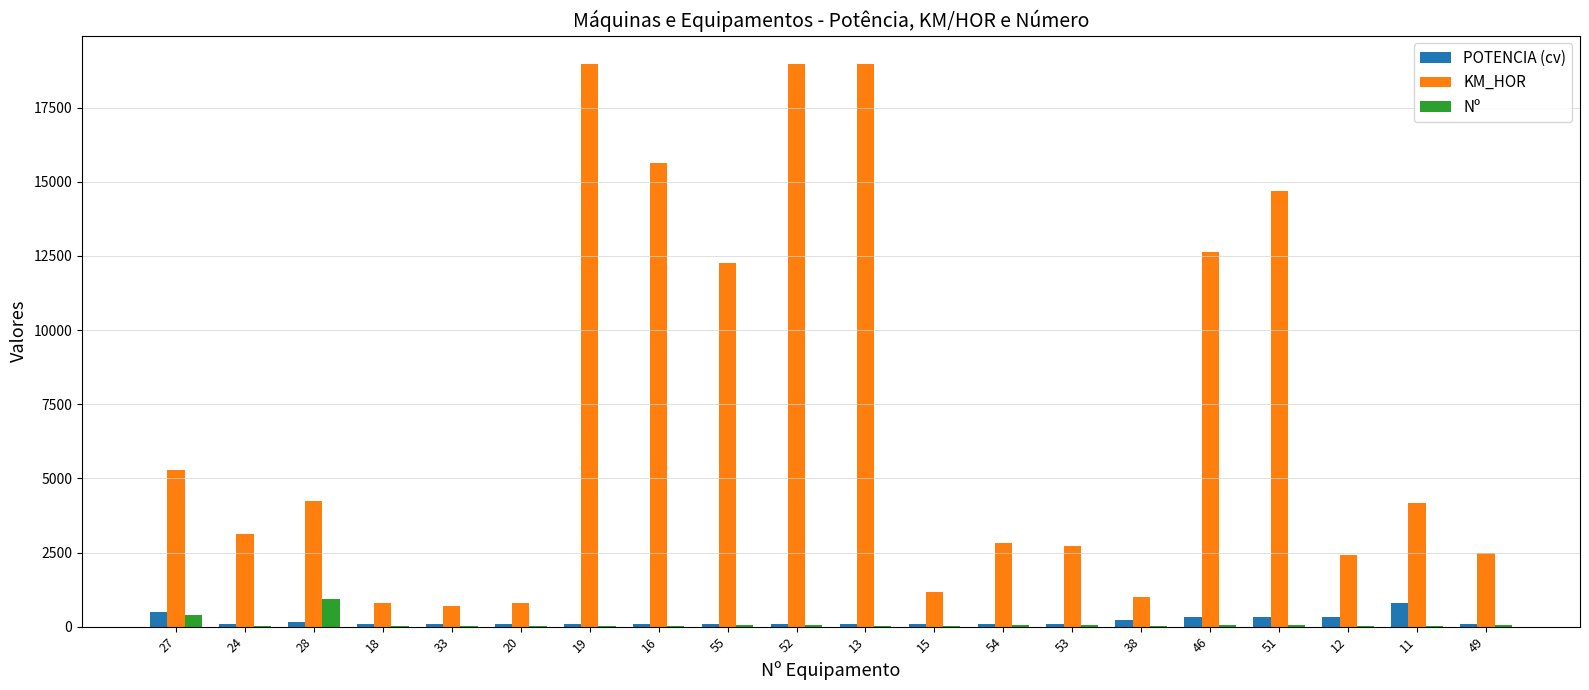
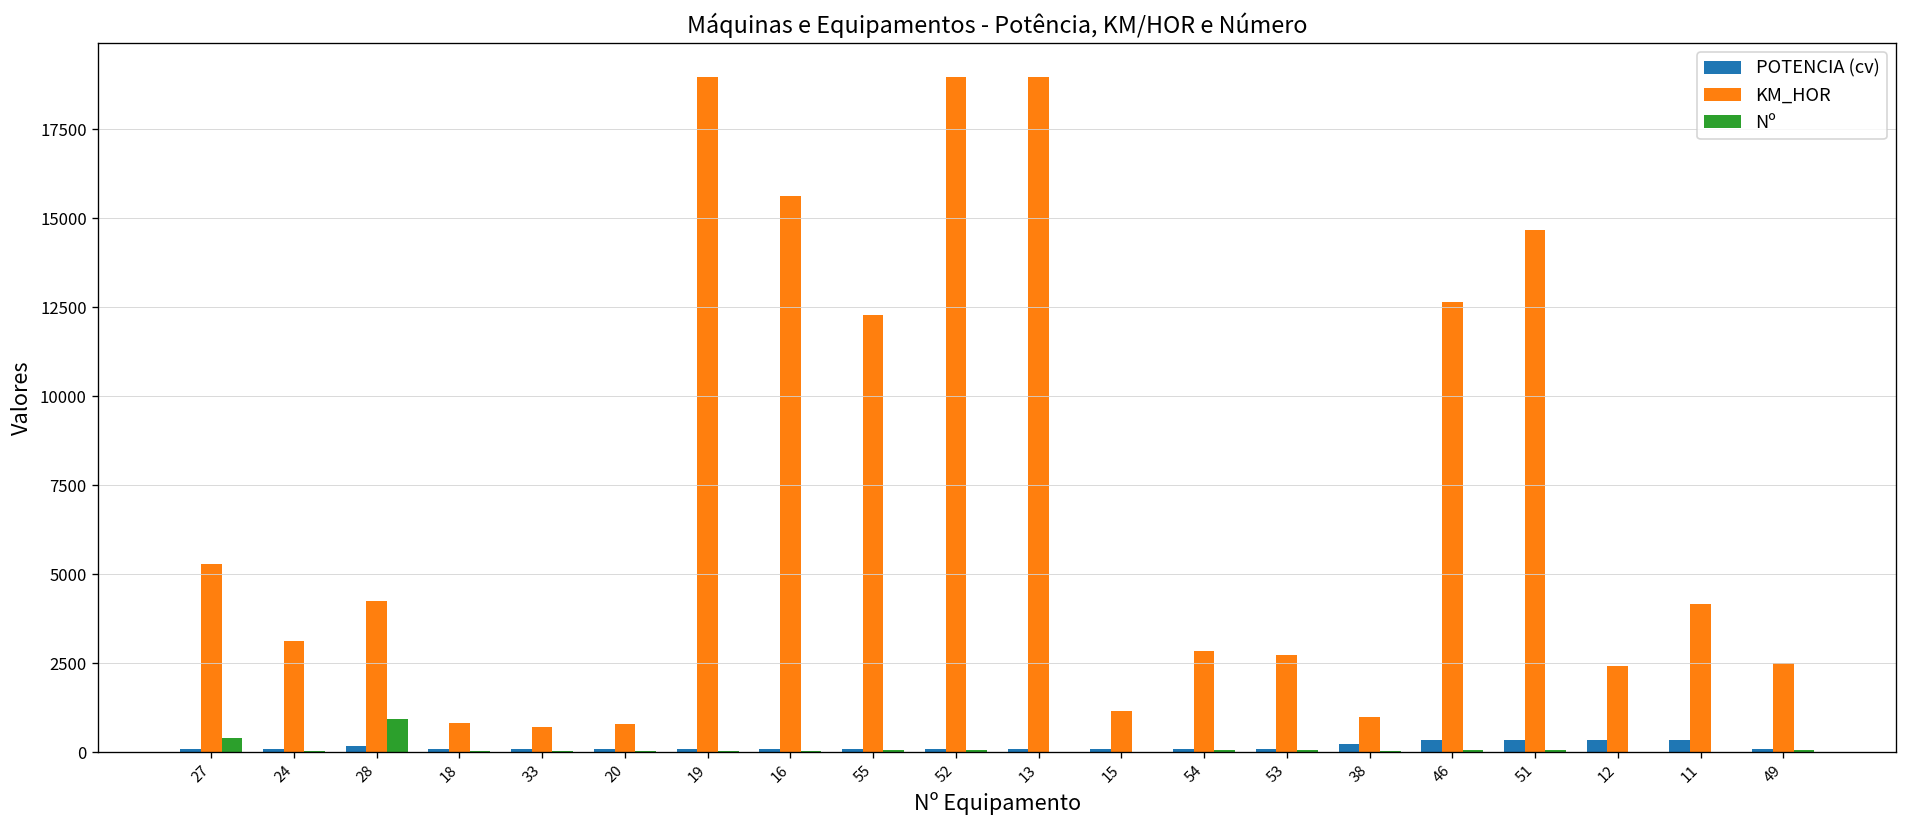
POTENCIA (cv), 27: 500 -> 100
POTENCIA (cv), 11: 800 -> 300
